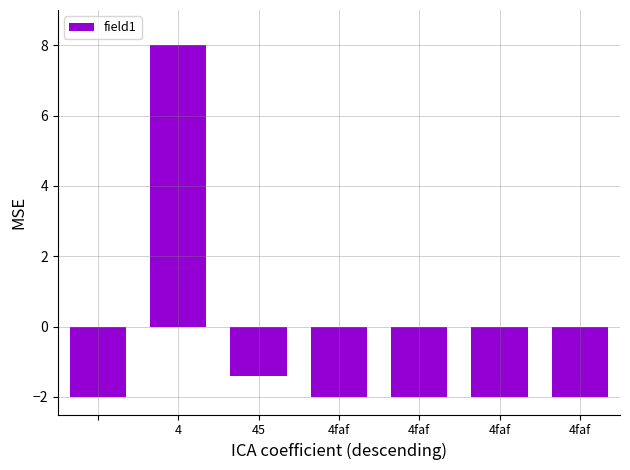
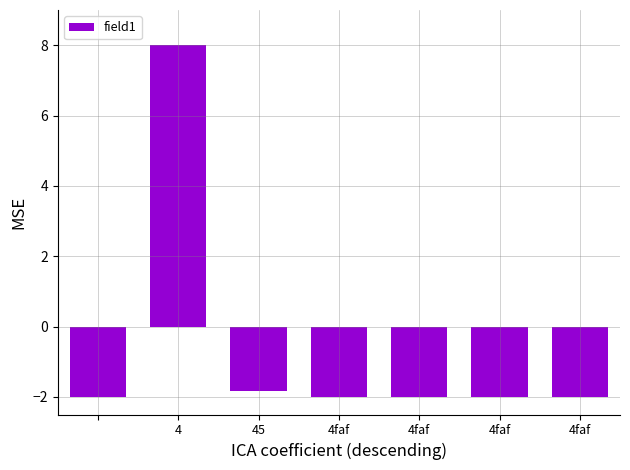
45: -1.4 -> -1.8
